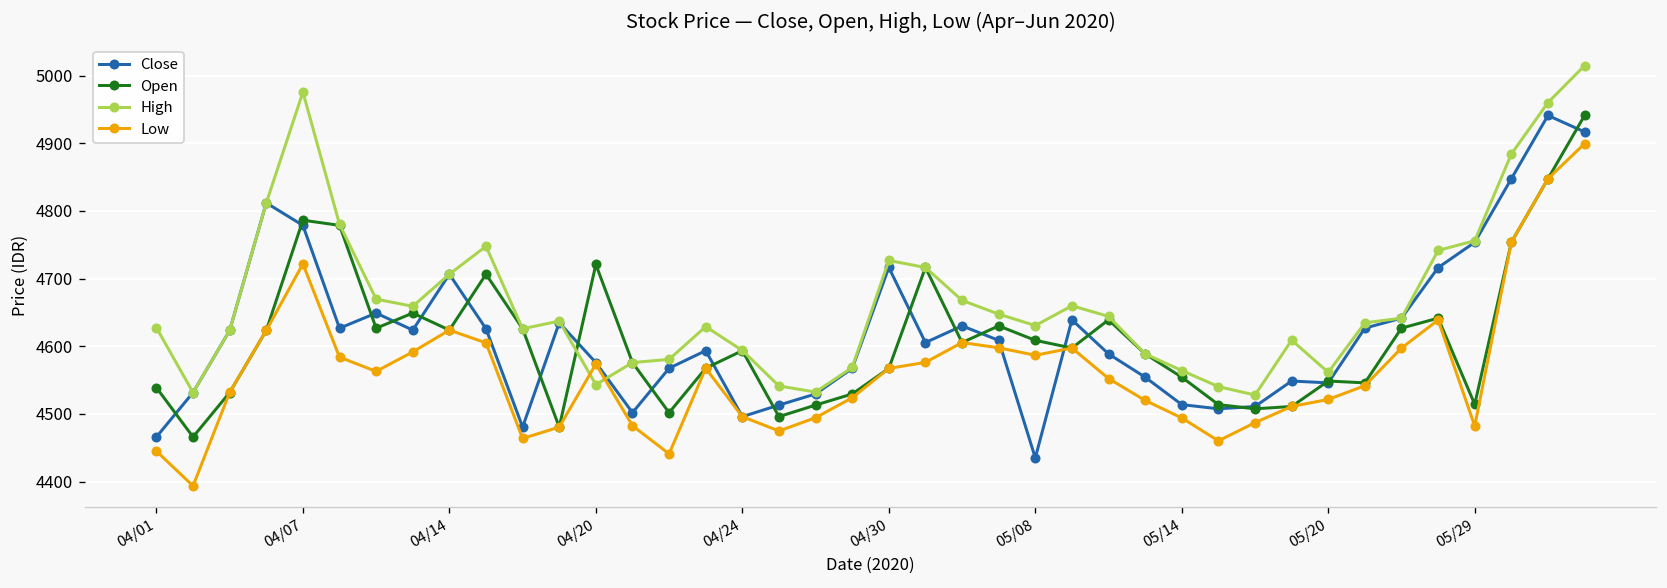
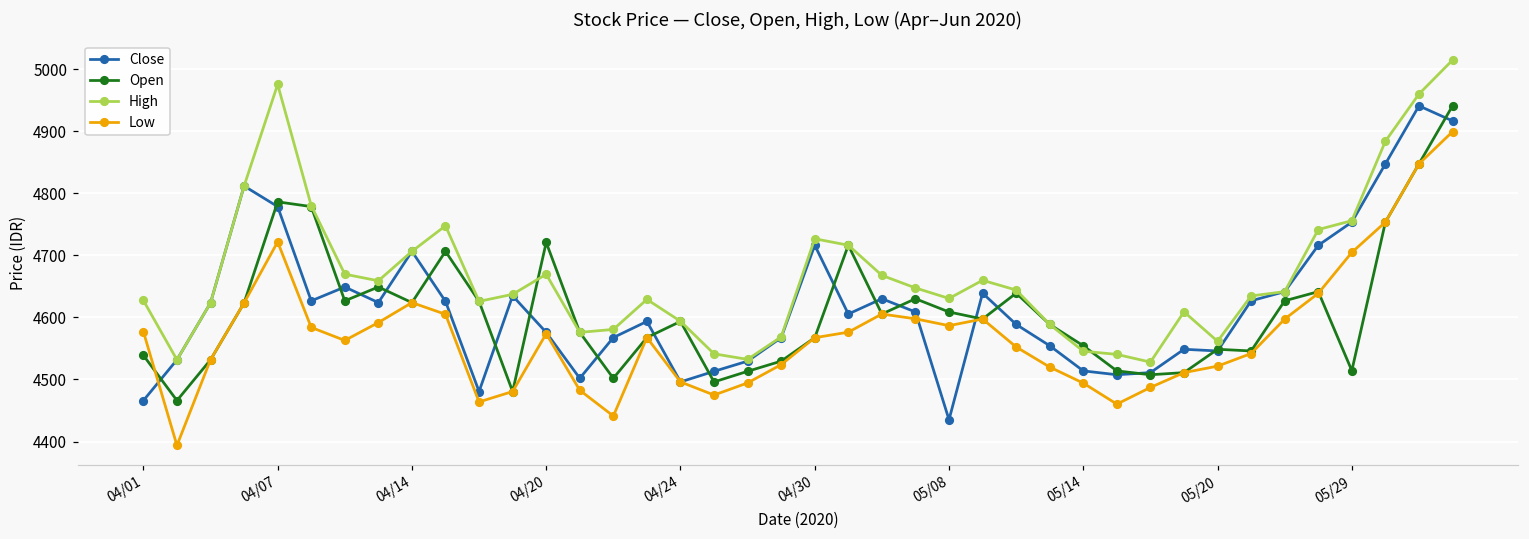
Low, 04/01: 4450 -> 4580
High, 04/20: 4540 -> 4670
High, 05/14: 4560 -> 4550
Low, 05/29: 4480 -> 4700
